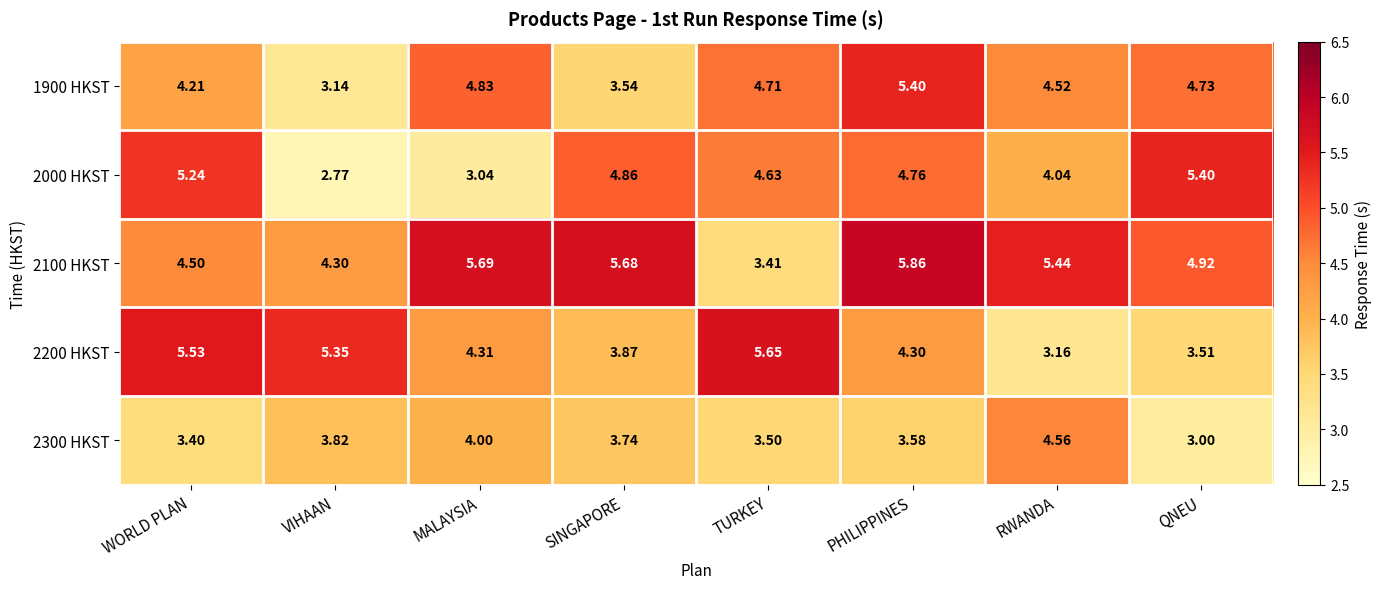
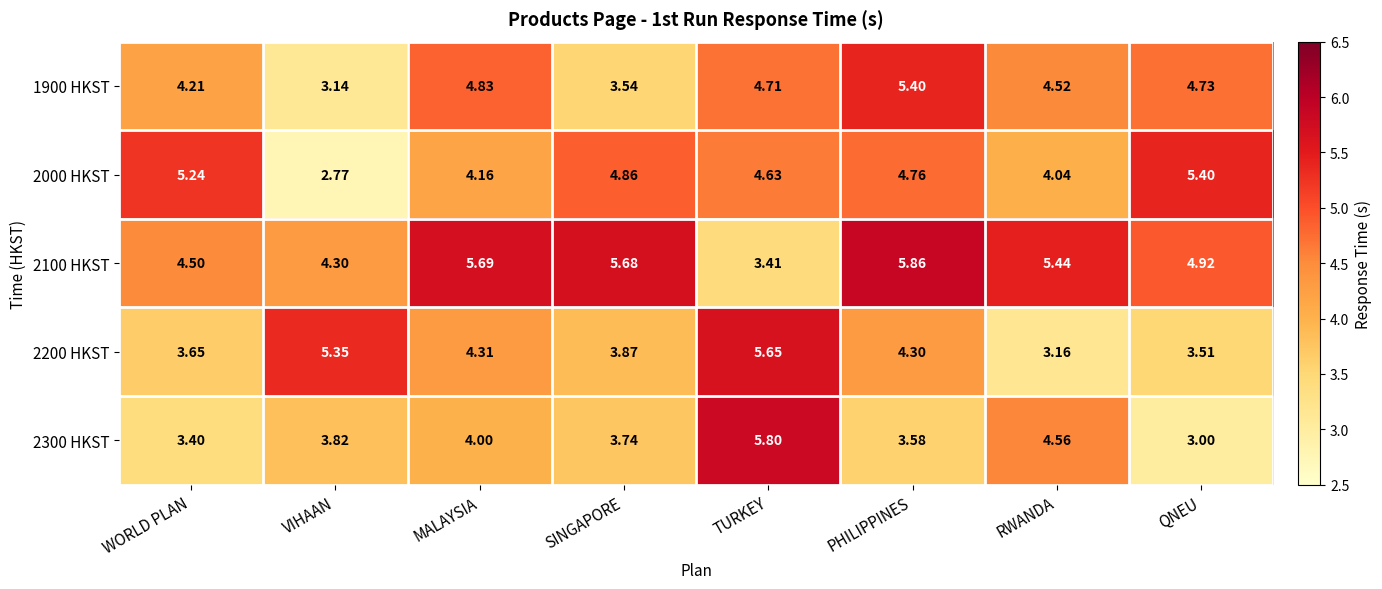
2000 HKST, MALAYSIA: 3.04 -> 4.16
2200 HKST, WORLD PLAN: 5.53 -> 3.65
2300 HKST, TURKEY: 3.50 -> 5.80
